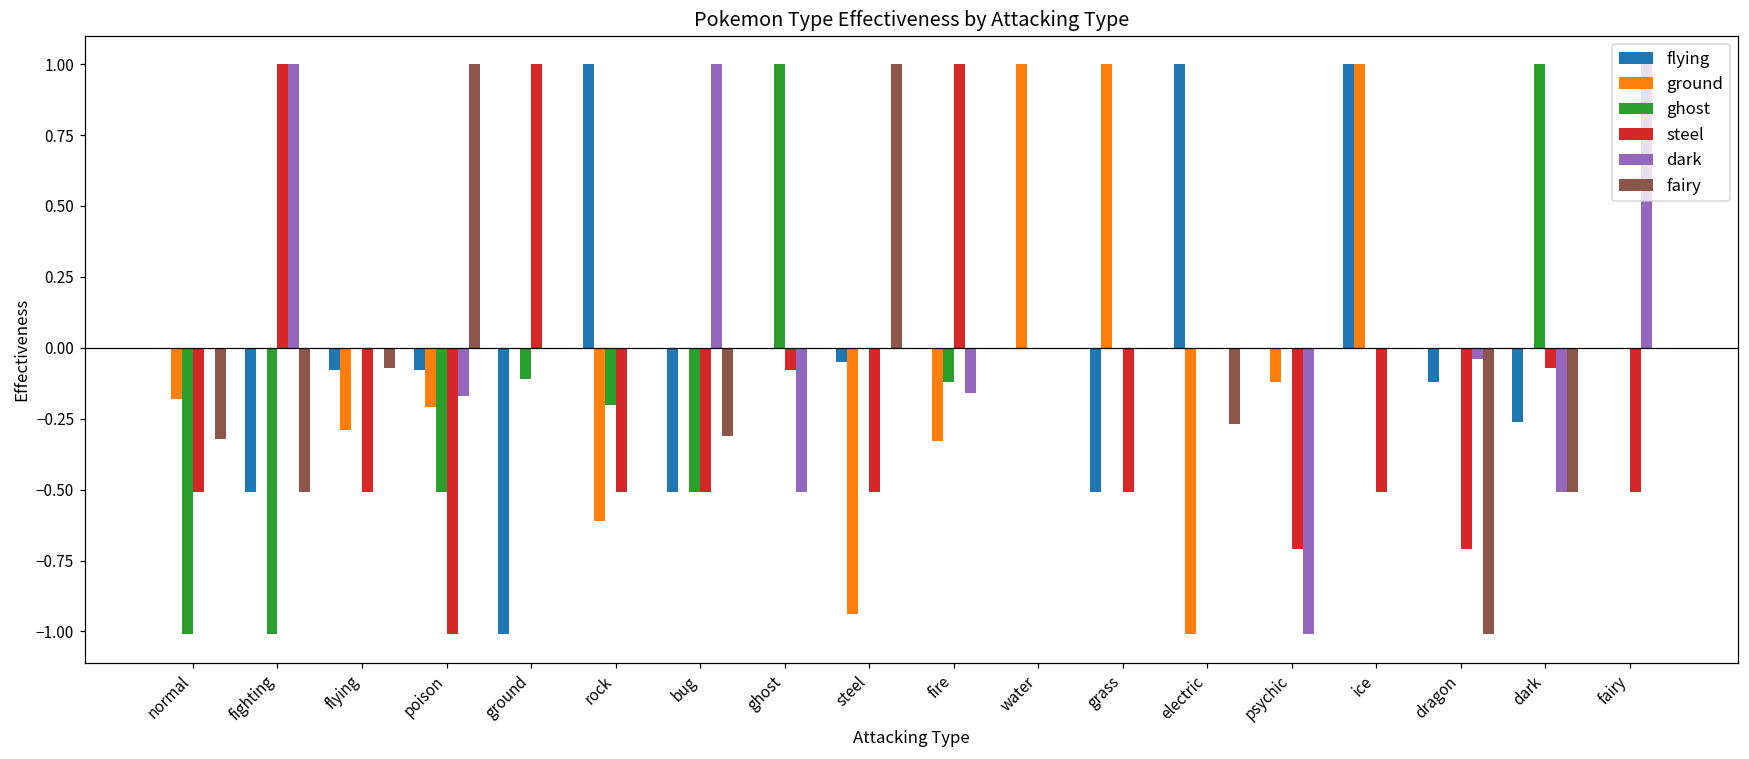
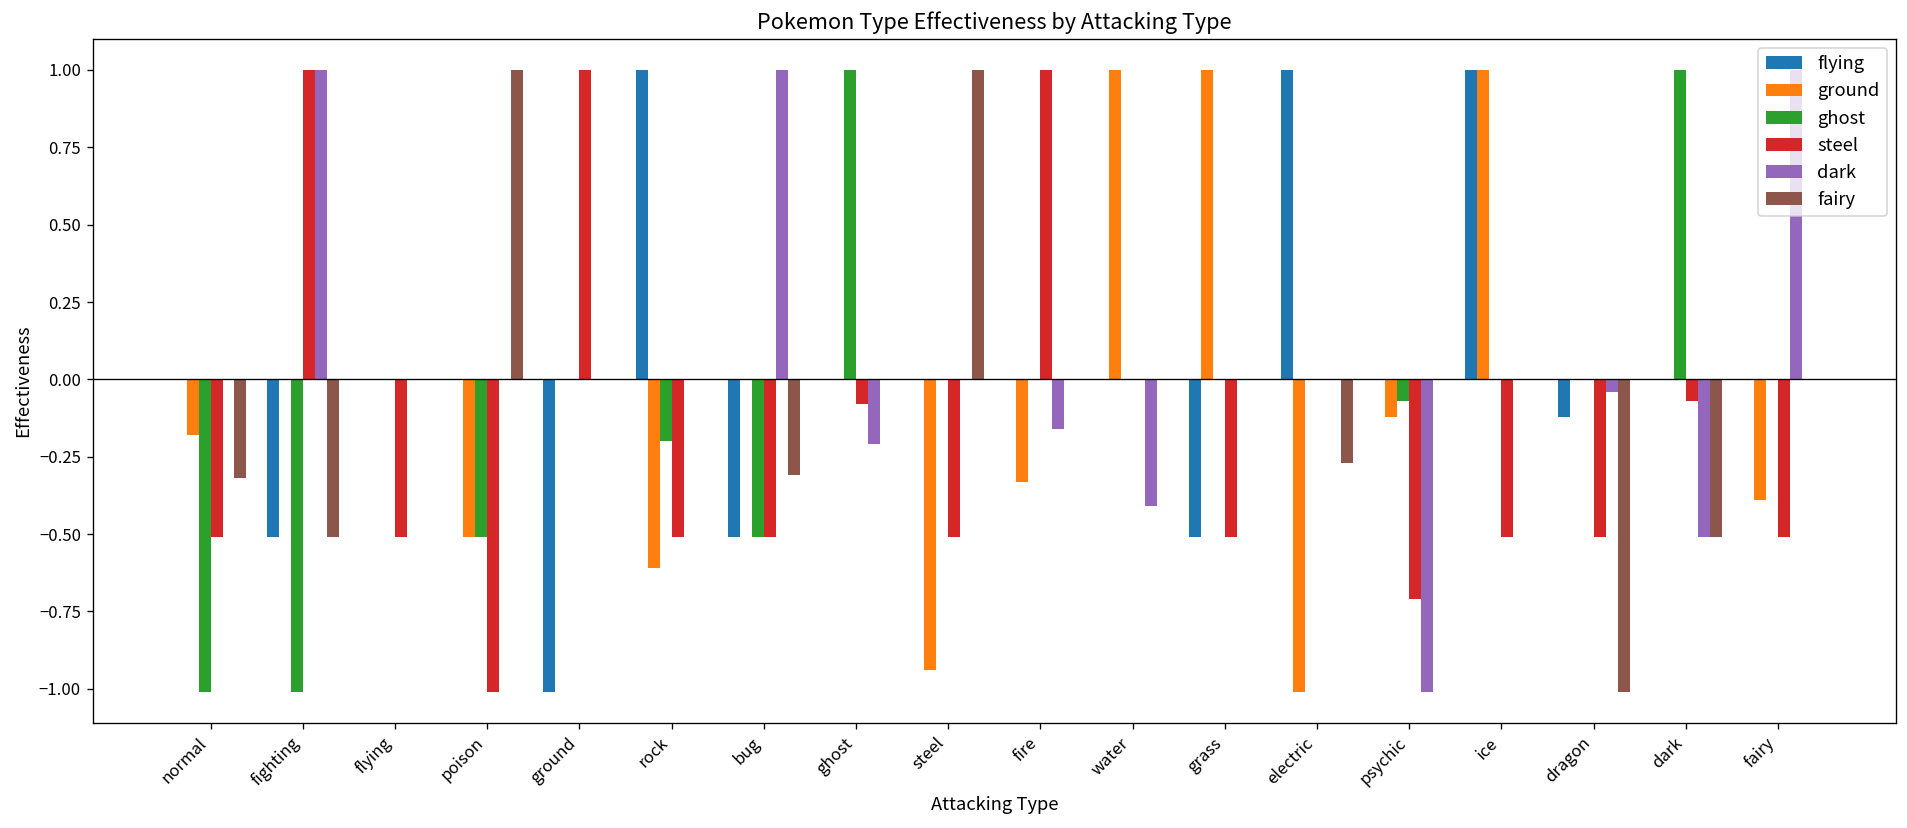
flying, flying: -0.08 -> 0.00
ground, flying: -0.29 -> 0.00
fairy, flying: -0.07 -> 0.00
flying, poison: -0.08 -> 0.00
ground, poison: -0.21 -> -0.51
dark, poison: -0.17 -> 0.00
ghost, ground: -0.11 -> 0.00
dark, ghost: -0.51 -> -0.21
flying, steel: -0.05 -> 0.00
ghost, fire: -0.12 -> 0.00
dark, water: 0.00 -> -0.41
ghost, psychic: 0.00 -> -0.07
steel, dragon: -0.71 -> -0.51
flying, dark: -0.26 -> 0.00
ground, fairy: 0.00 -> -0.39
